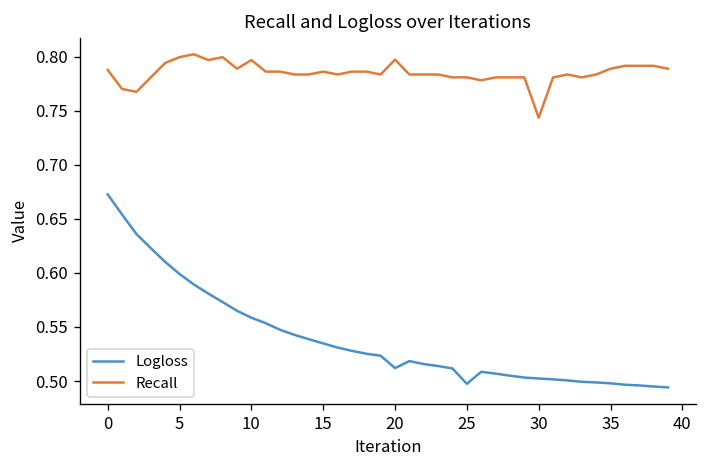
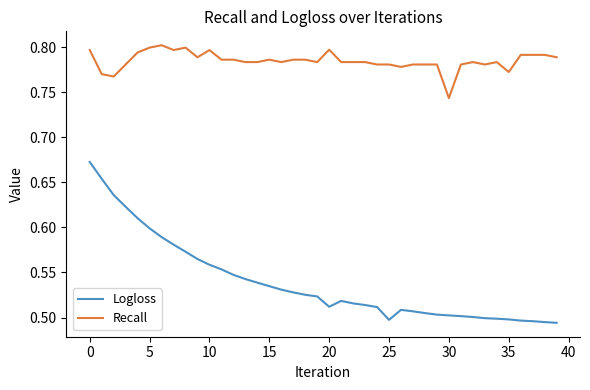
Recall, 0: 0.79 -> 0.80
Recall, 35: 0.79 -> 0.77
